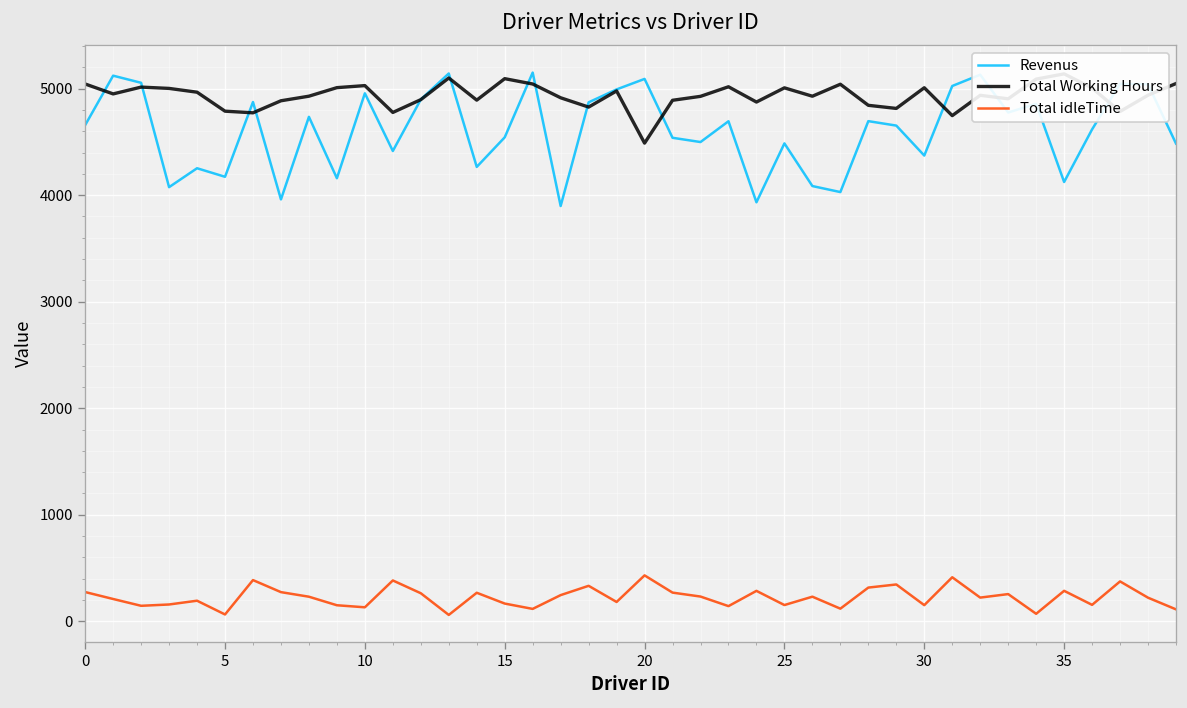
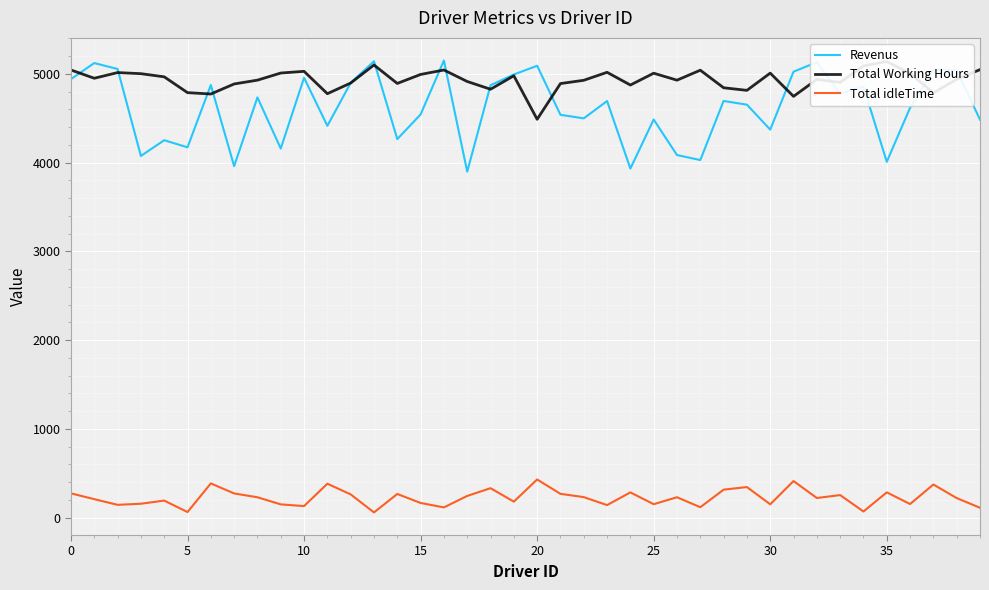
Revenus, 0: 4700 -> 4900
Total Working Hours, 15: 5100 -> 5000
Revenus, 35: 4100 -> 4000
